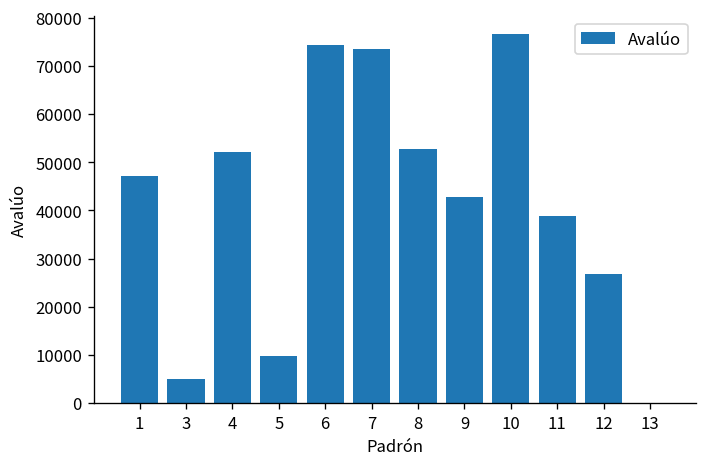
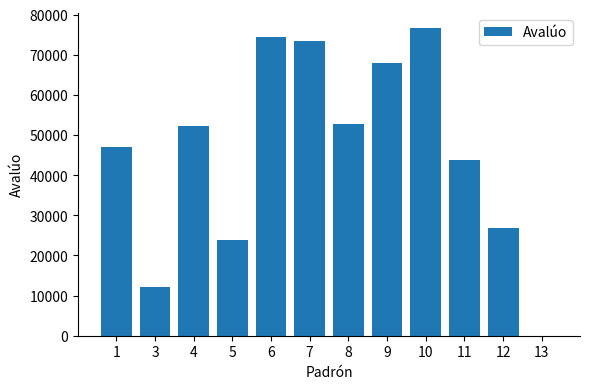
3: 5000 -> 12000
5: 10000 -> 24000
9: 43000 -> 68000
11: 39000 -> 44000
